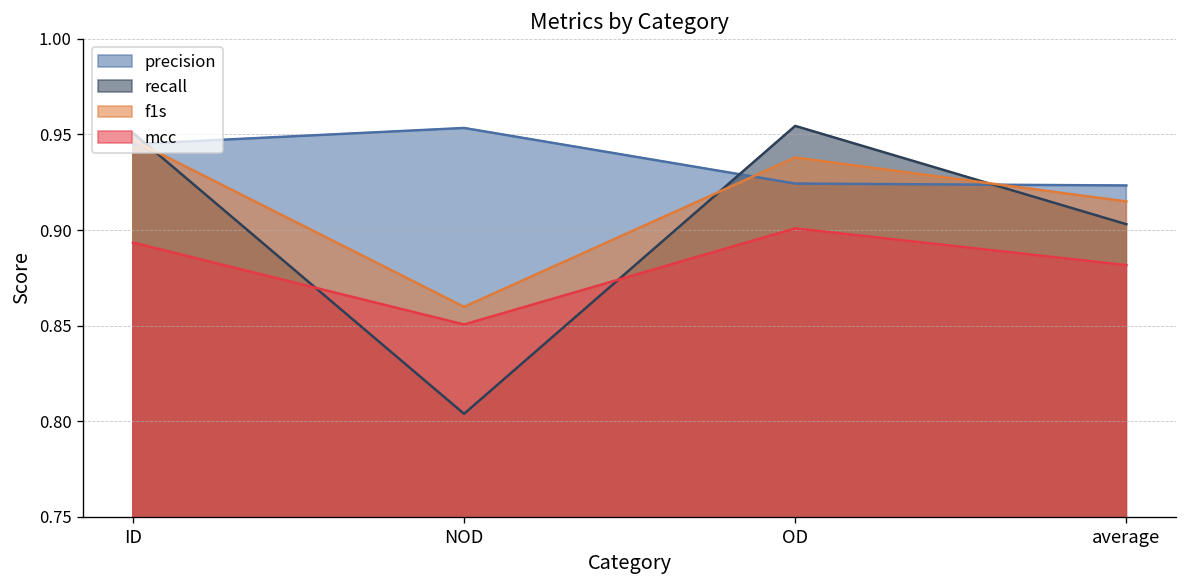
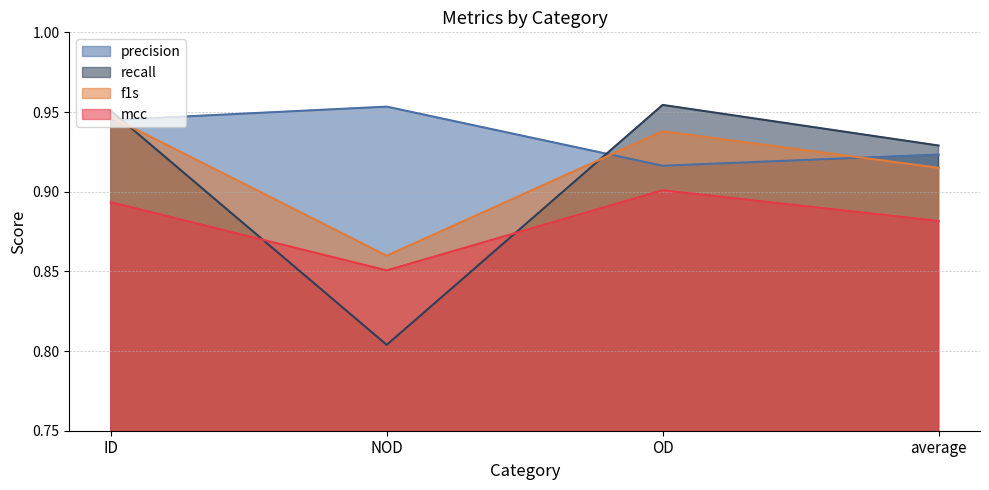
precision, OD: 0.924 -> 0.916
recall, average: 0.903 -> 0.929
